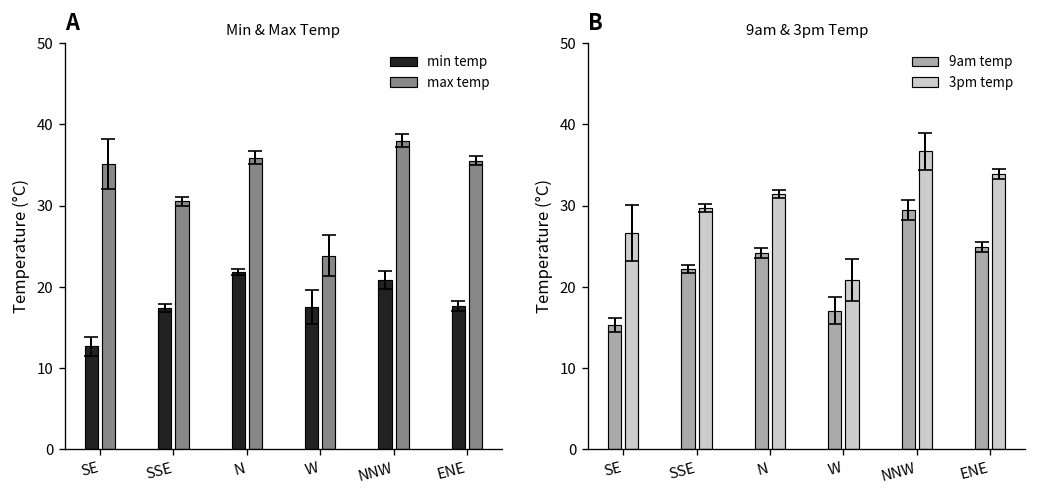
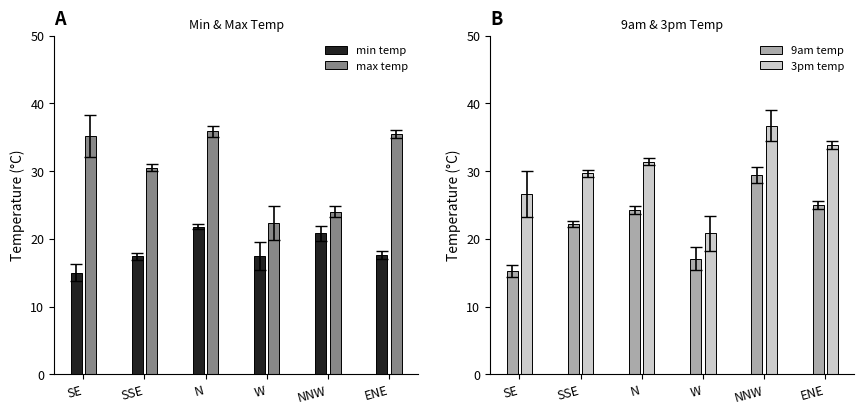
A, min temp, SE: 13 -> 15
A, max temp, W: 24 -> 22
A, max temp, NNW: 38 -> 24
